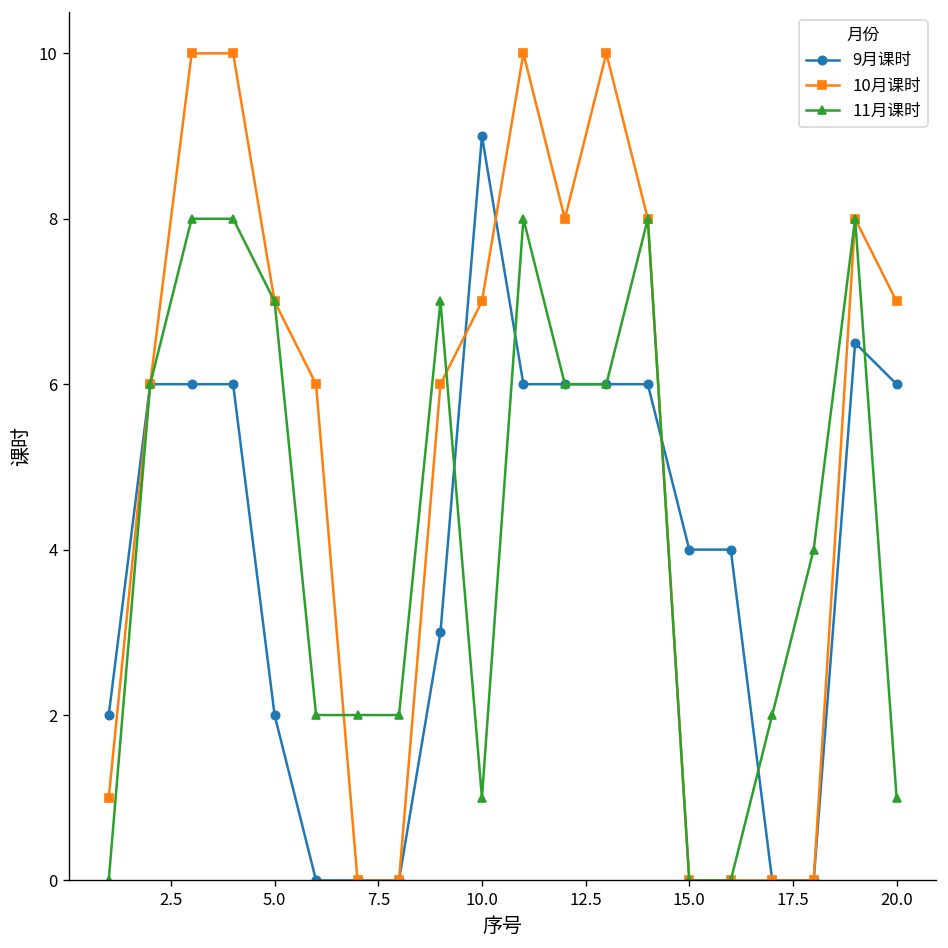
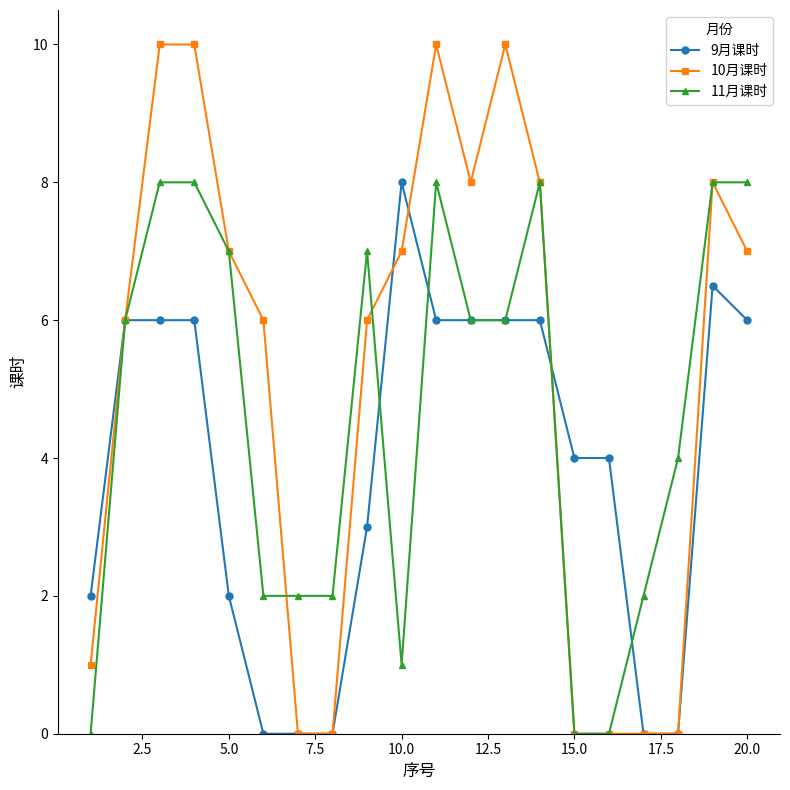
9月课时, 10.0: 9 -> 8
11月课时, 20.0: 1 -> 8
